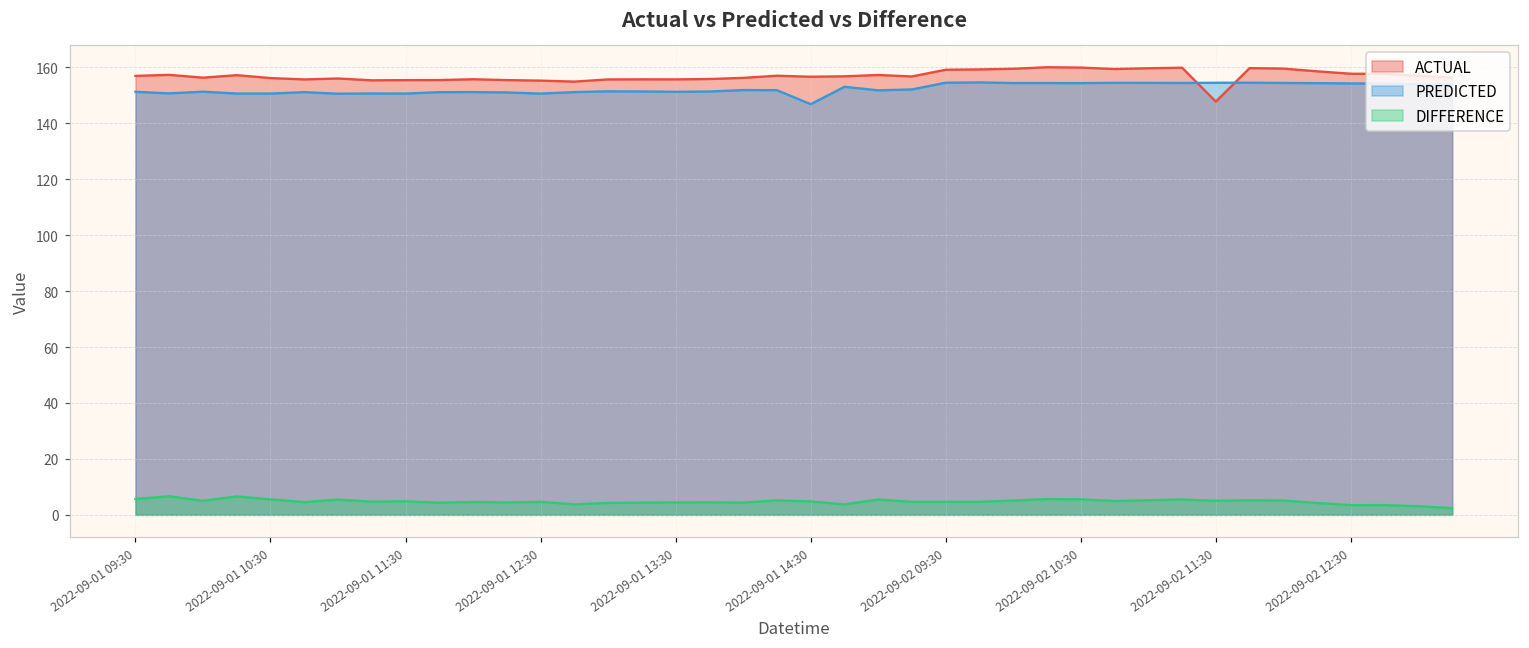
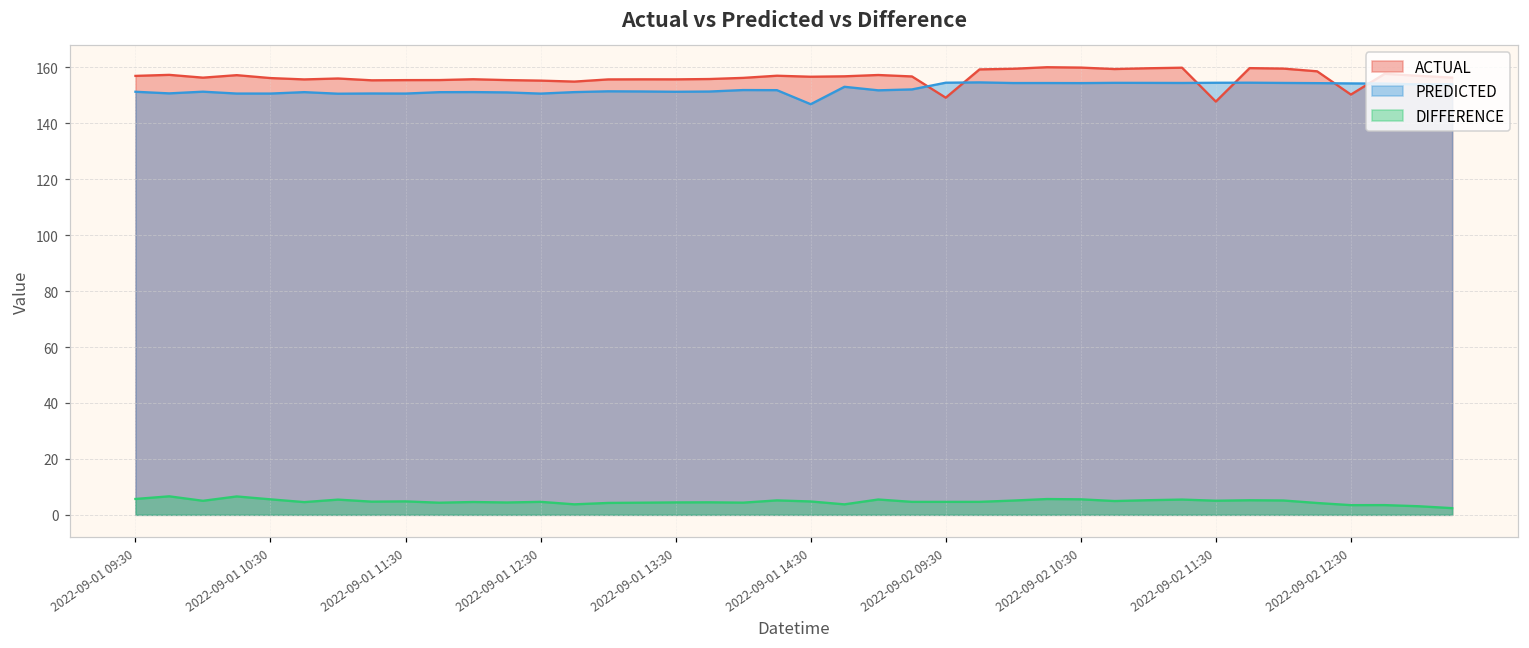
ACTUAL, 2022-09-02 09:30: 159 -> 149
ACTUAL, 2022-09-02 12:30: 158 -> 150
